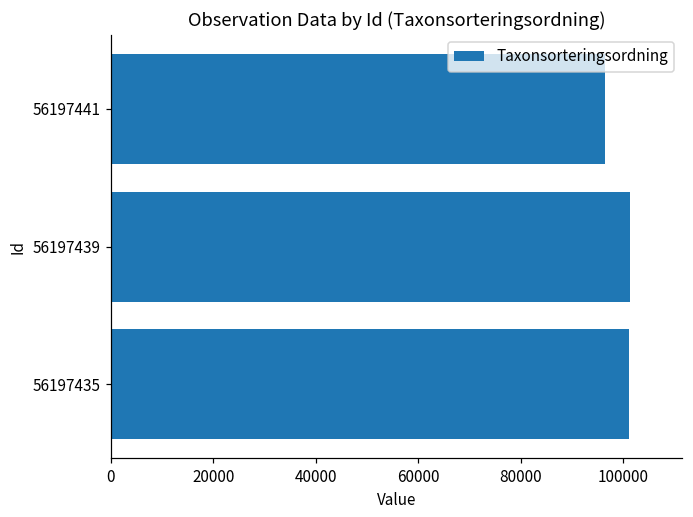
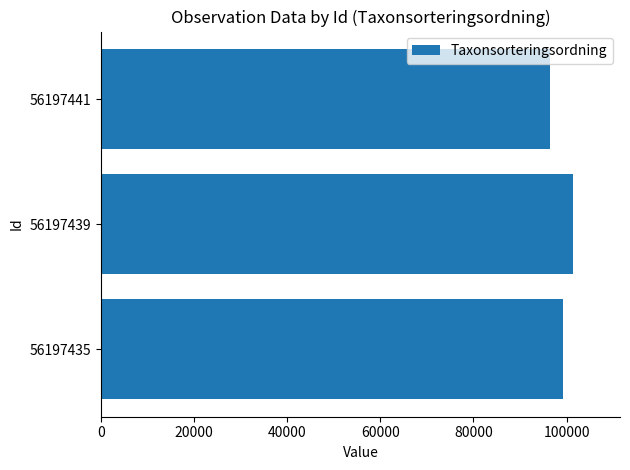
56197435: 101000 -> 99000
